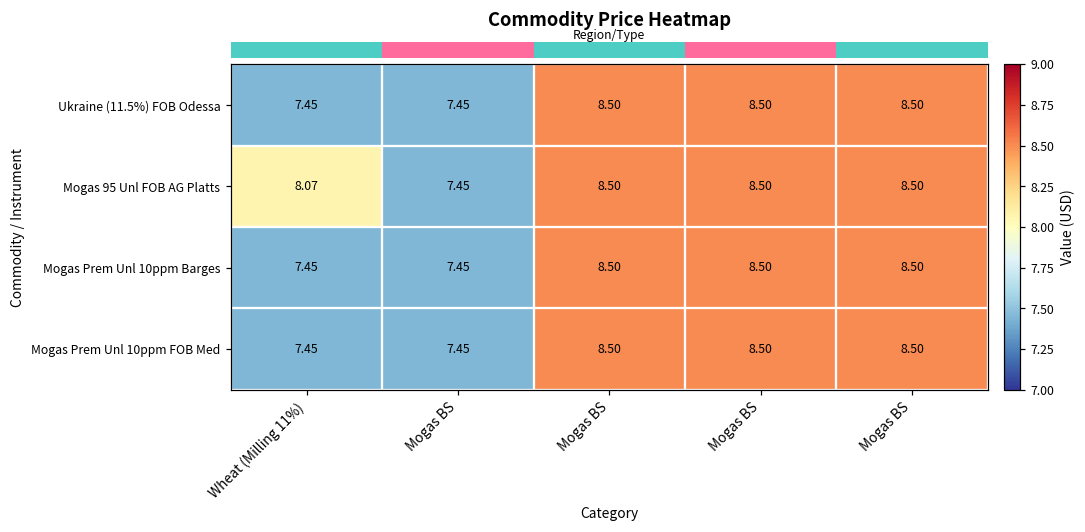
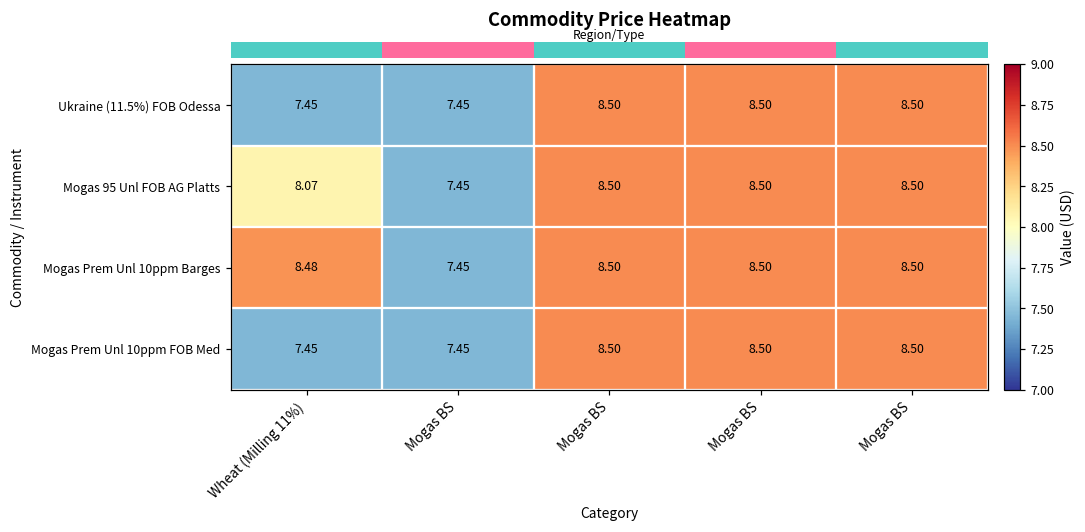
Mogas Prem Unl 10ppm Barges, Wheat (Milling 11%): 7.45 -> 8.48
